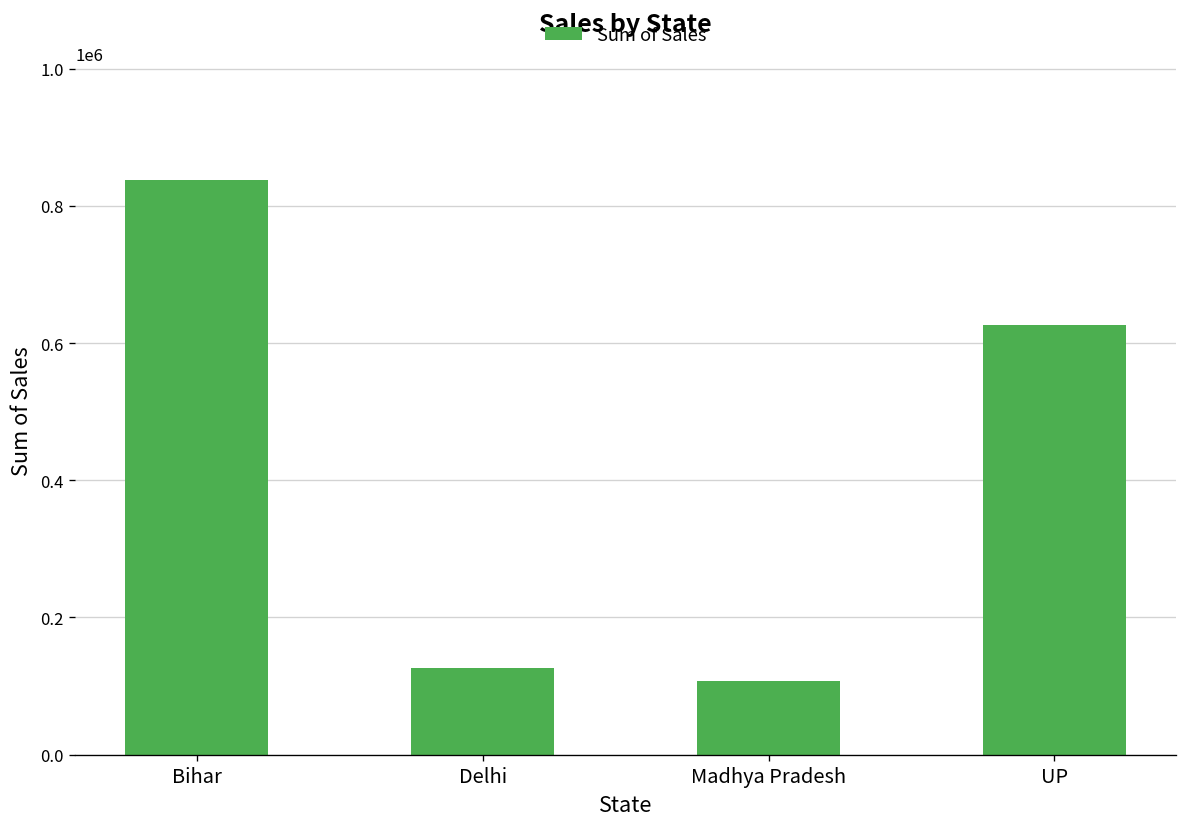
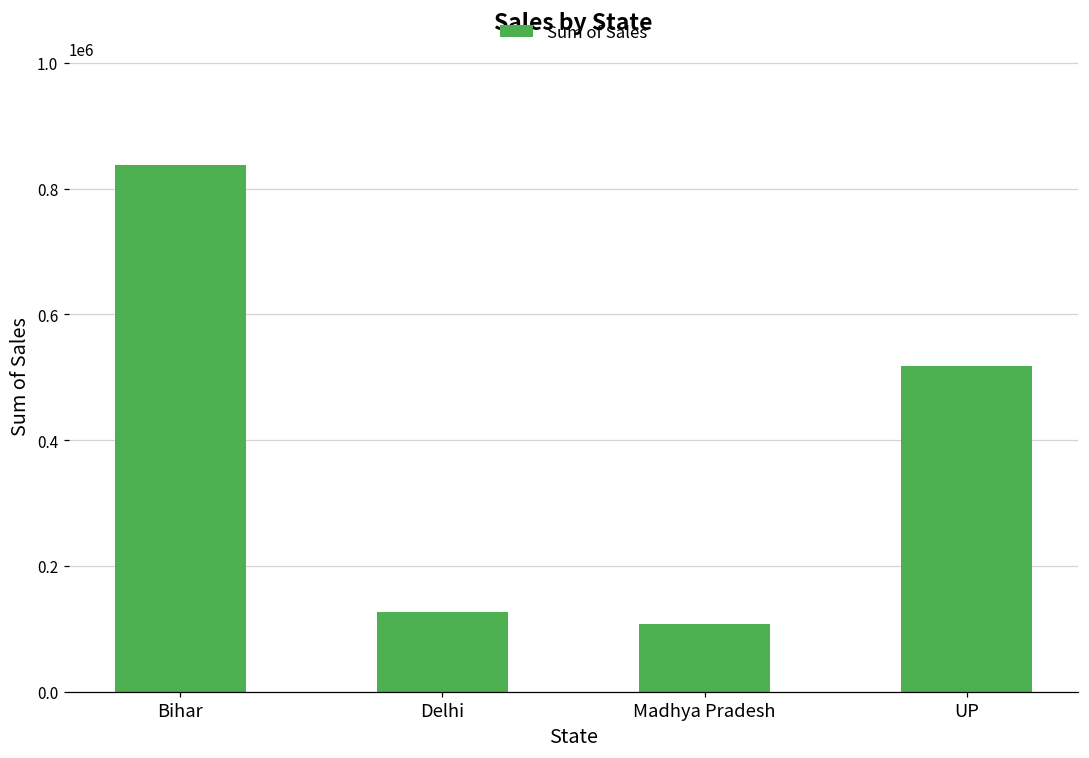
UP: 630000 -> 520000
